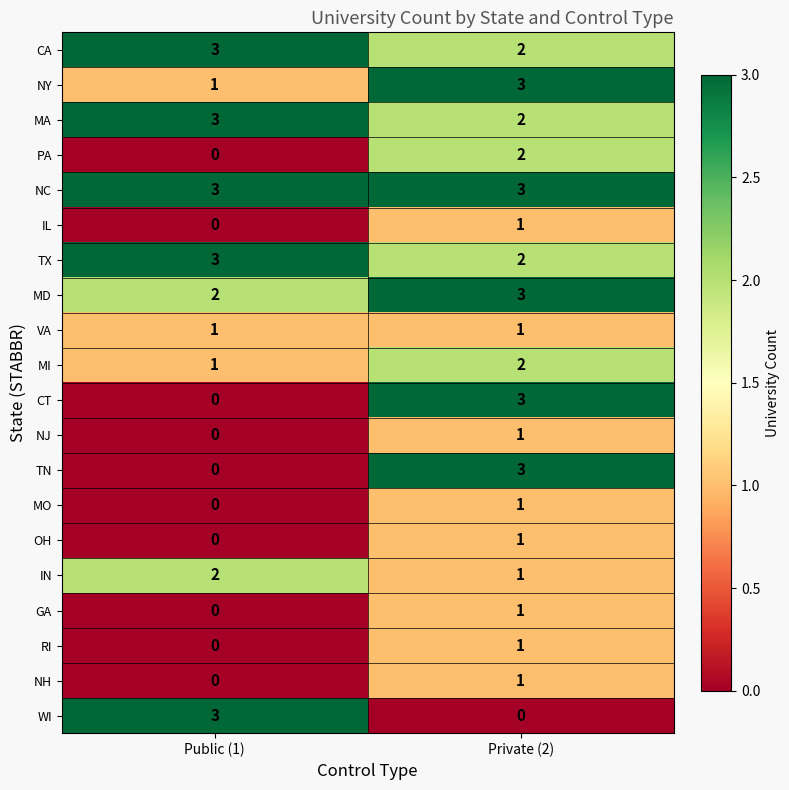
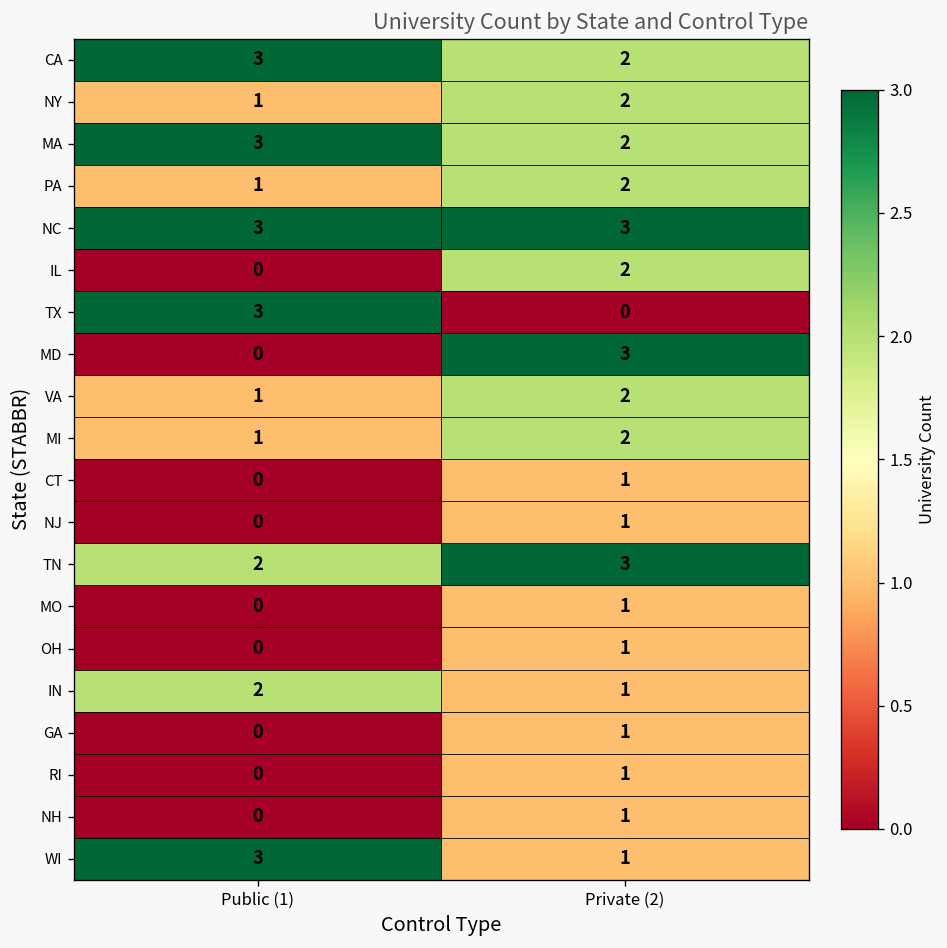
NY, Private (2): 3 -> 2
PA, Public (1): 0 -> 1
IL, Private (2): 1 -> 2
TX, Private (2): 2 -> 0
MD, Public (1): 2 -> 0
VA, Private (2): 1 -> 2
CT, Private (2): 3 -> 1
TN, Public (1): 0 -> 2
WI, Private (2): 0 -> 1
